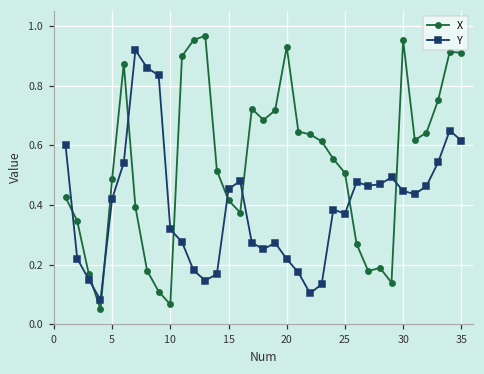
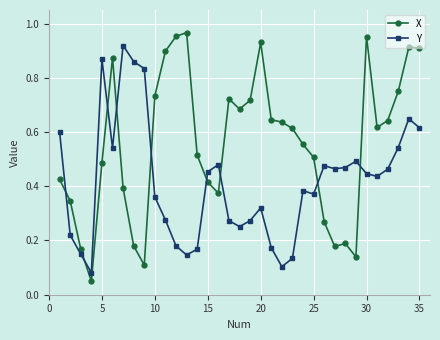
Y, 5: 0.42 -> 0.87
X, 10: 0.07 -> 0.73
Y, 10: 0.32 -> 0.36
Y, 20: 0.22 -> 0.32
